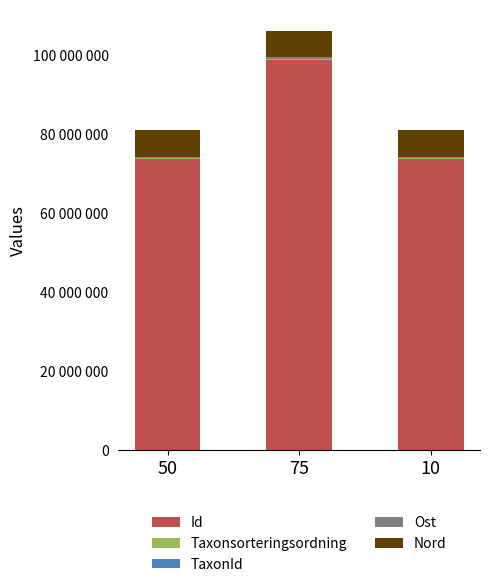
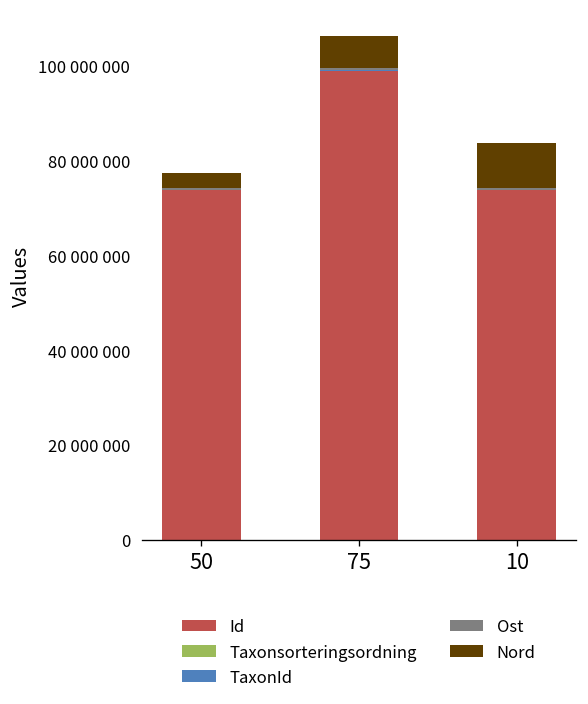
Nord, 50: 7000000 -> 3000000
Nord, 10: 7000000 -> 10000000
